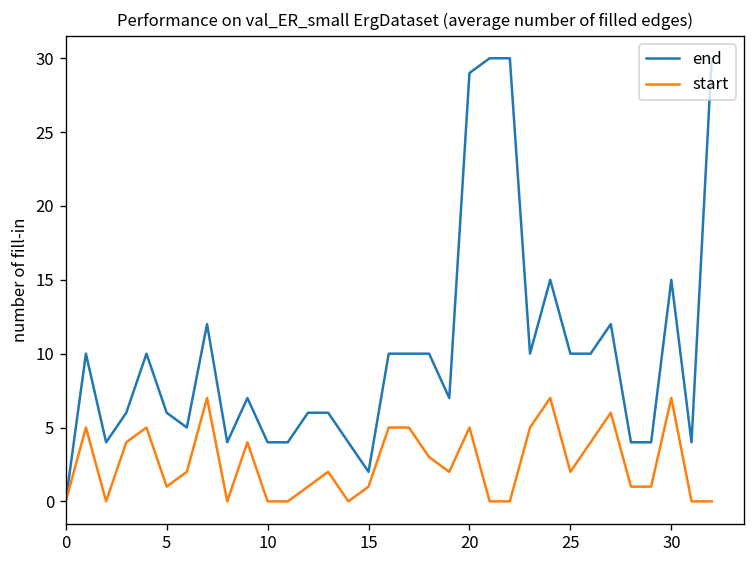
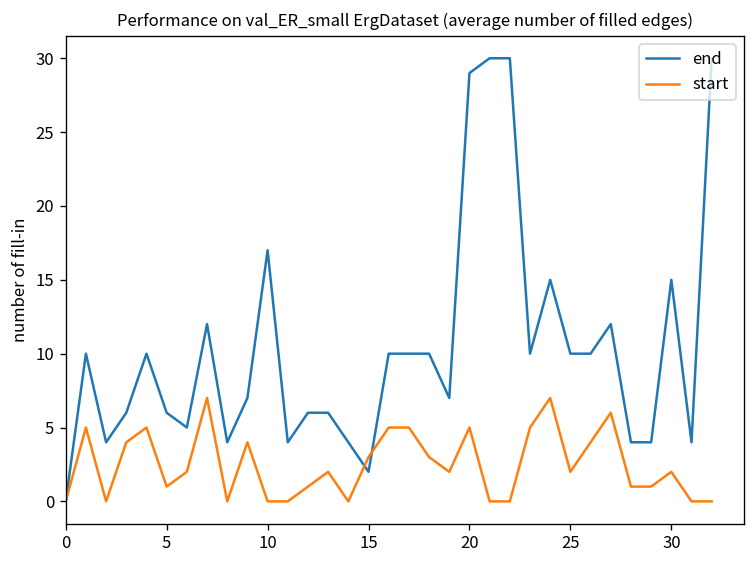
end, 10: 4 -> 17
start, 15: 1 -> 3
start, 30: 7 -> 2
